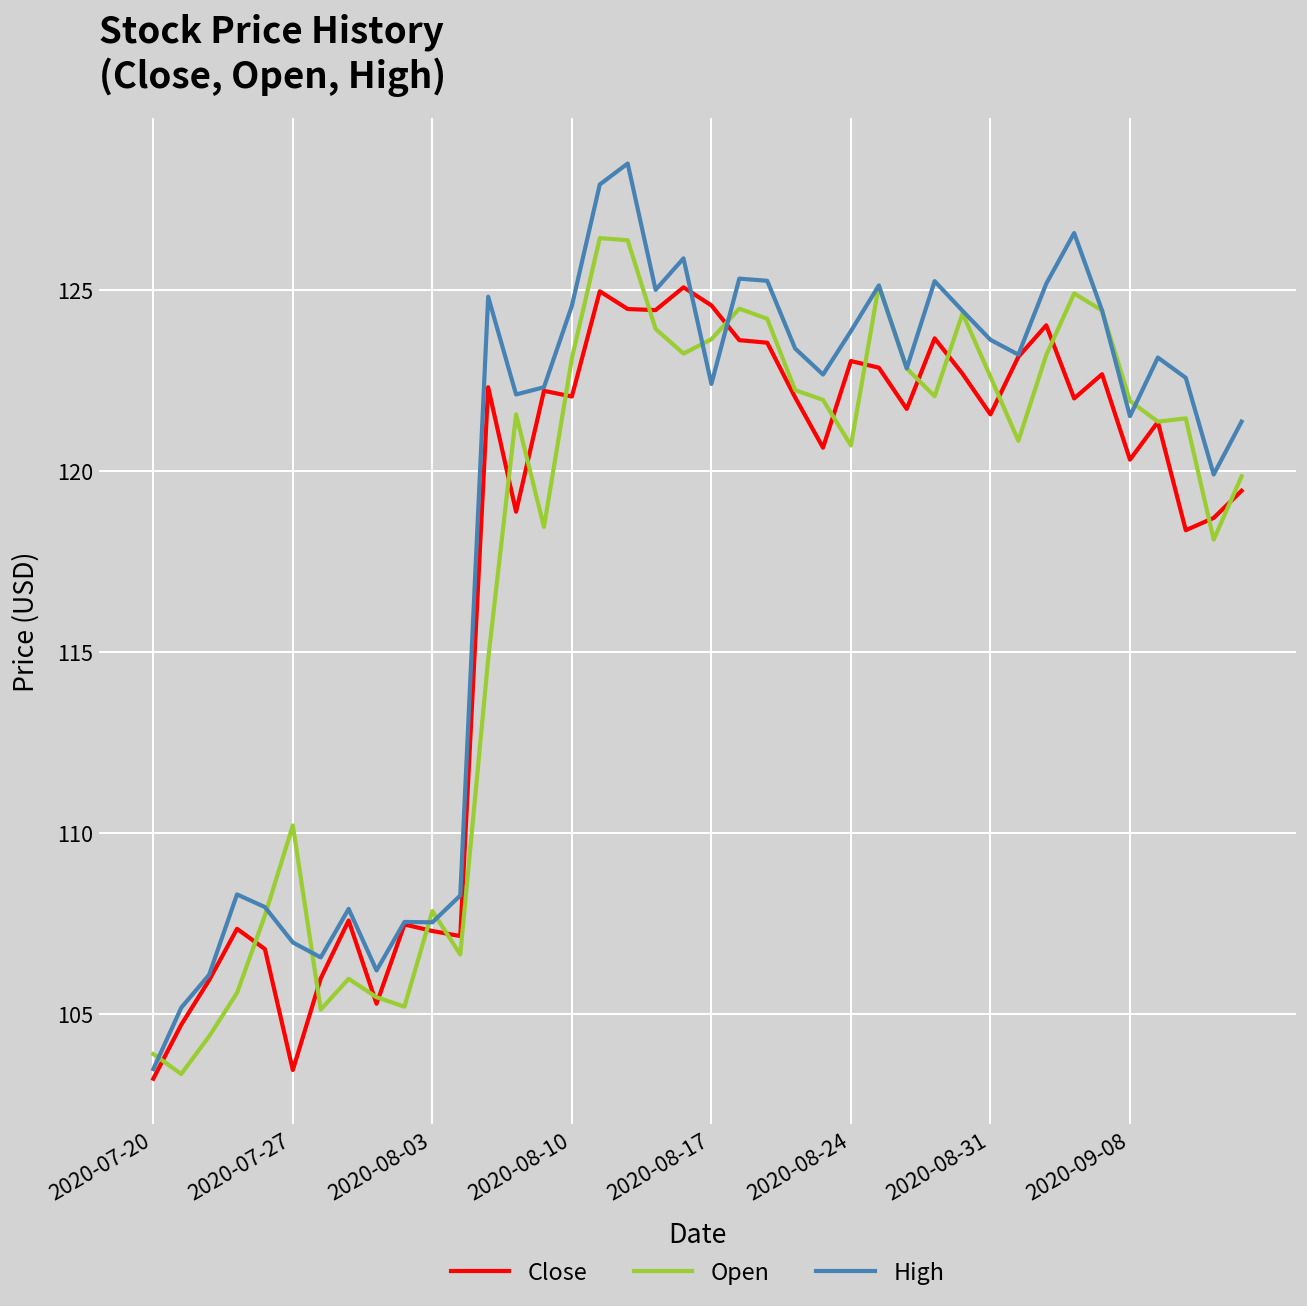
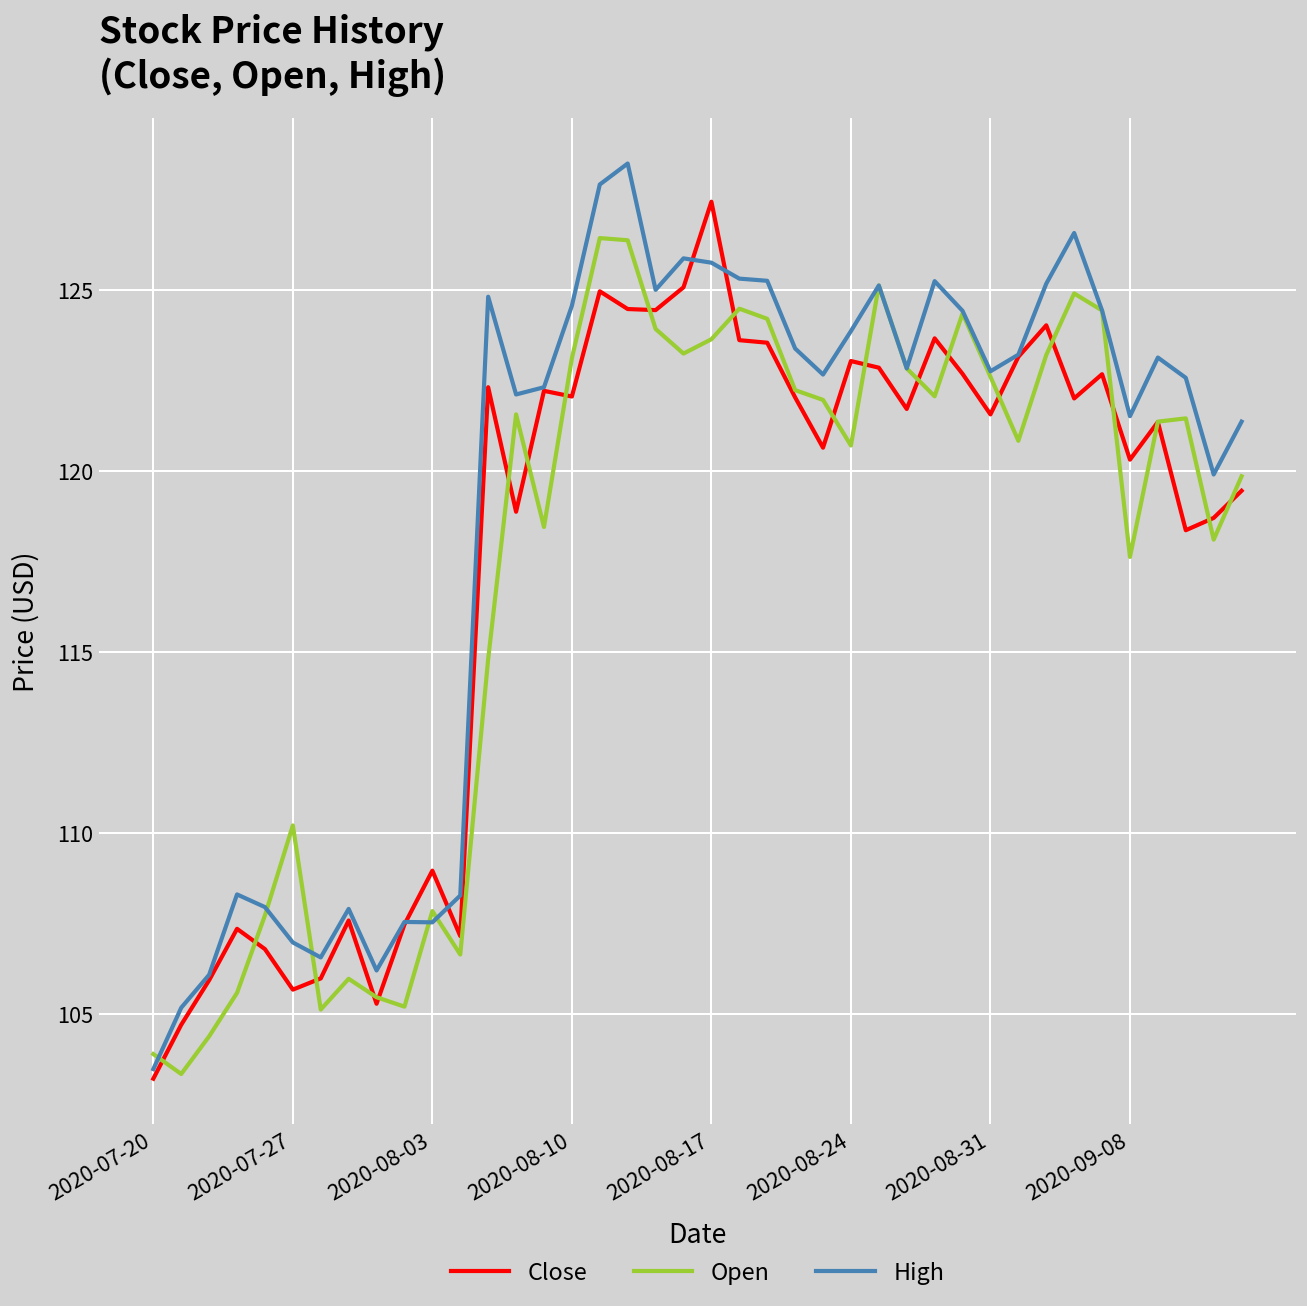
Close, 2020-07-27: 103.4 -> 105.7
Close, 2020-08-03: 107.3 -> 109.0
Close, 2020-08-17: 124.6 -> 127.4
High, 2020-08-17: 122.4 -> 125.8
High, 2020-08-31: 123.6 -> 122.8
Open, 2020-09-08: 121.9 -> 117.6
